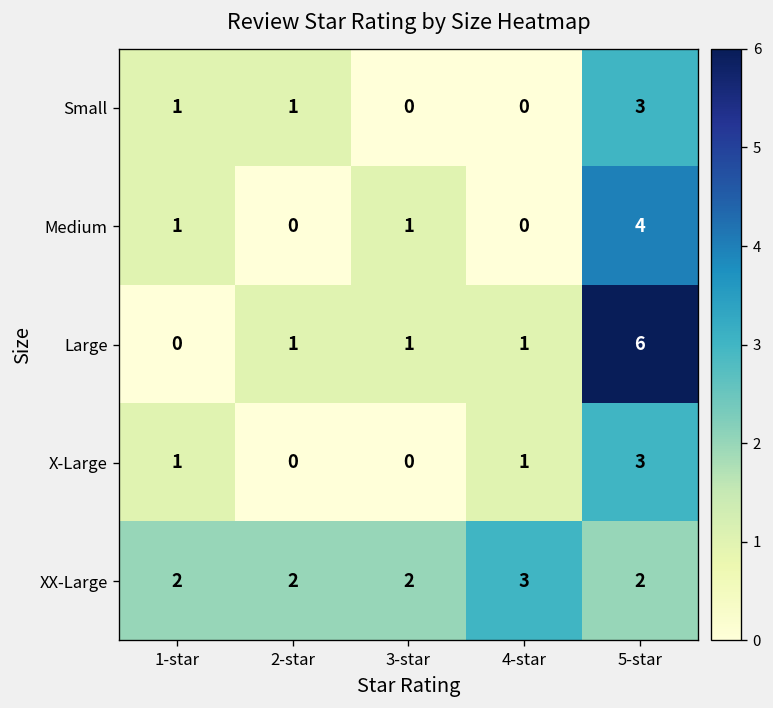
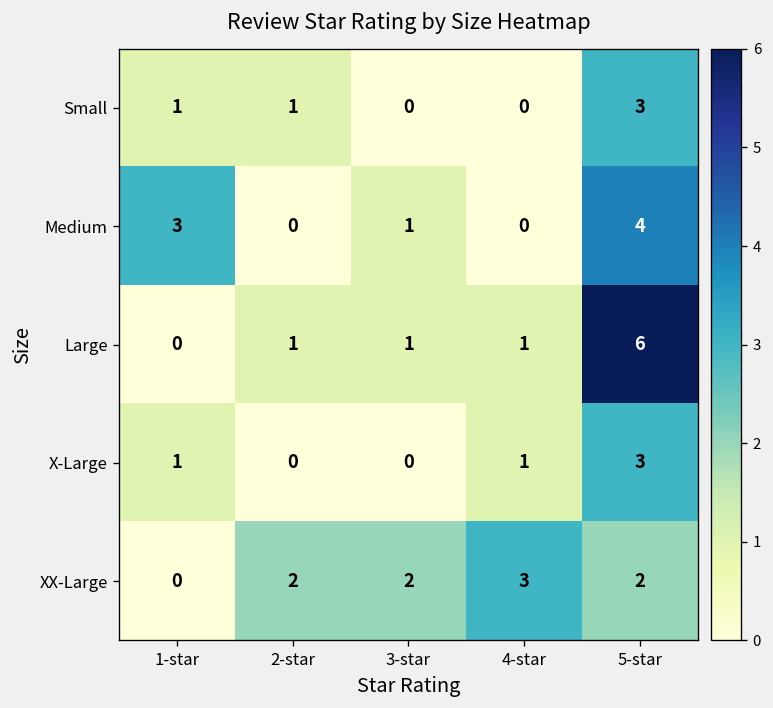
Medium, 1-star: 1 -> 3
XX-Large, 1-star: 2 -> 0
